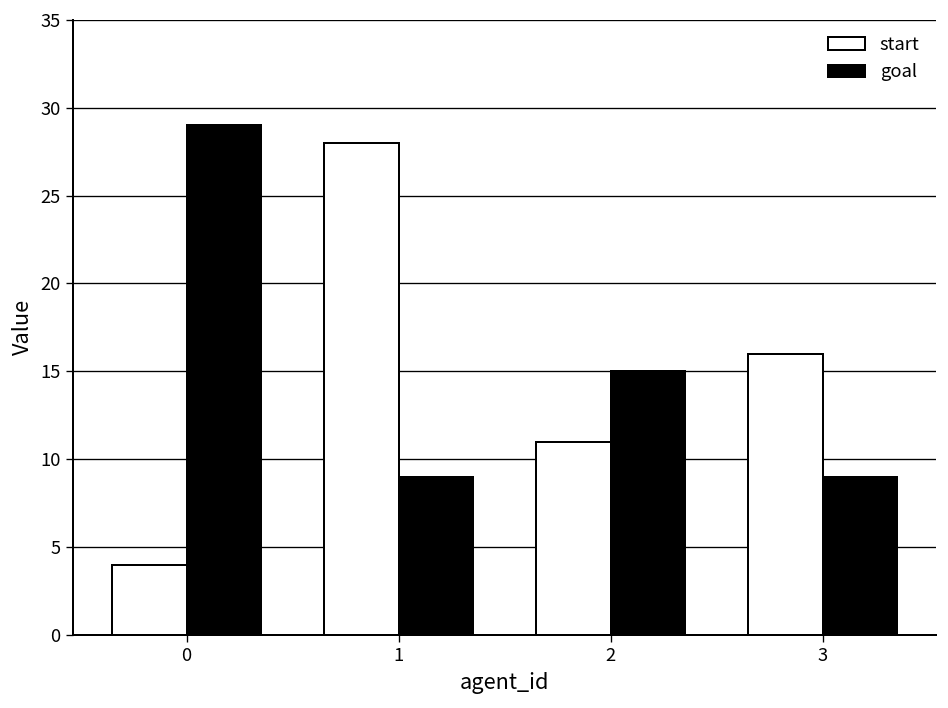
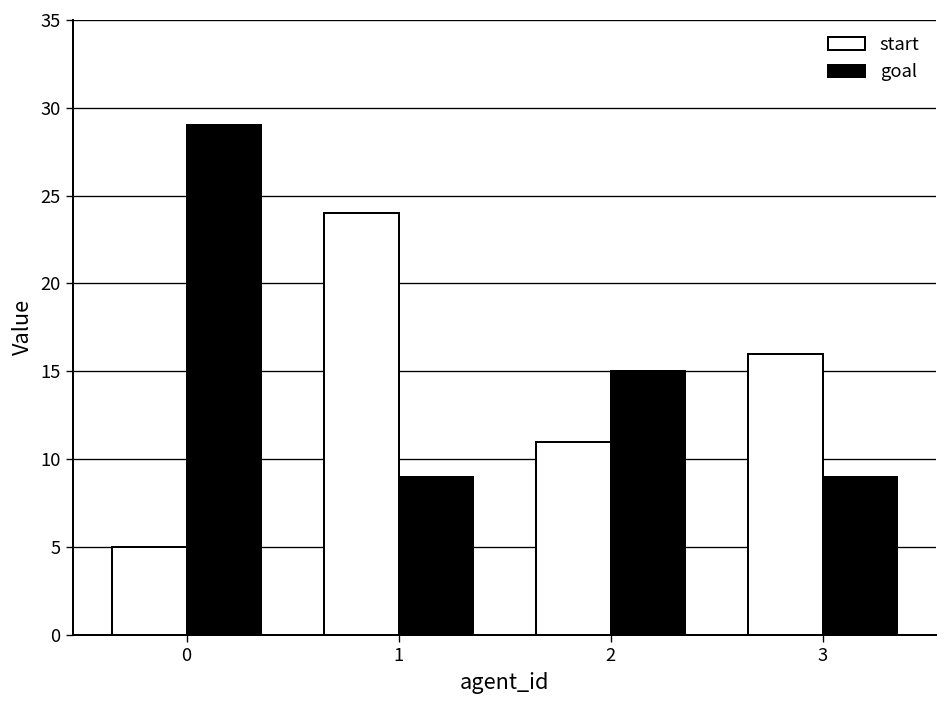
start, 0: 4 -> 5
start, 1: 28 -> 24
